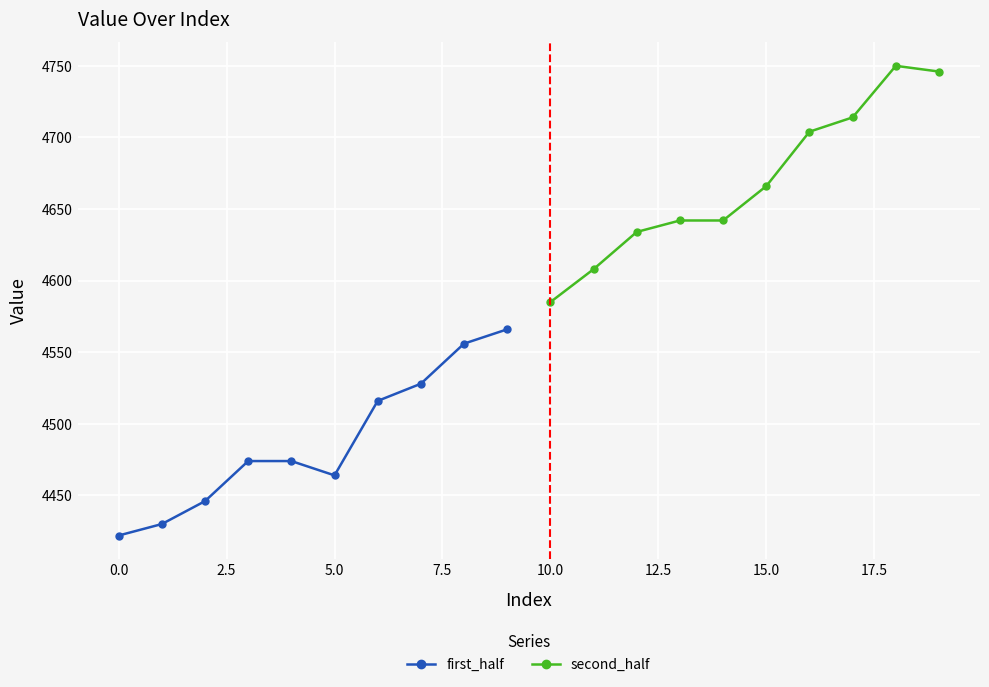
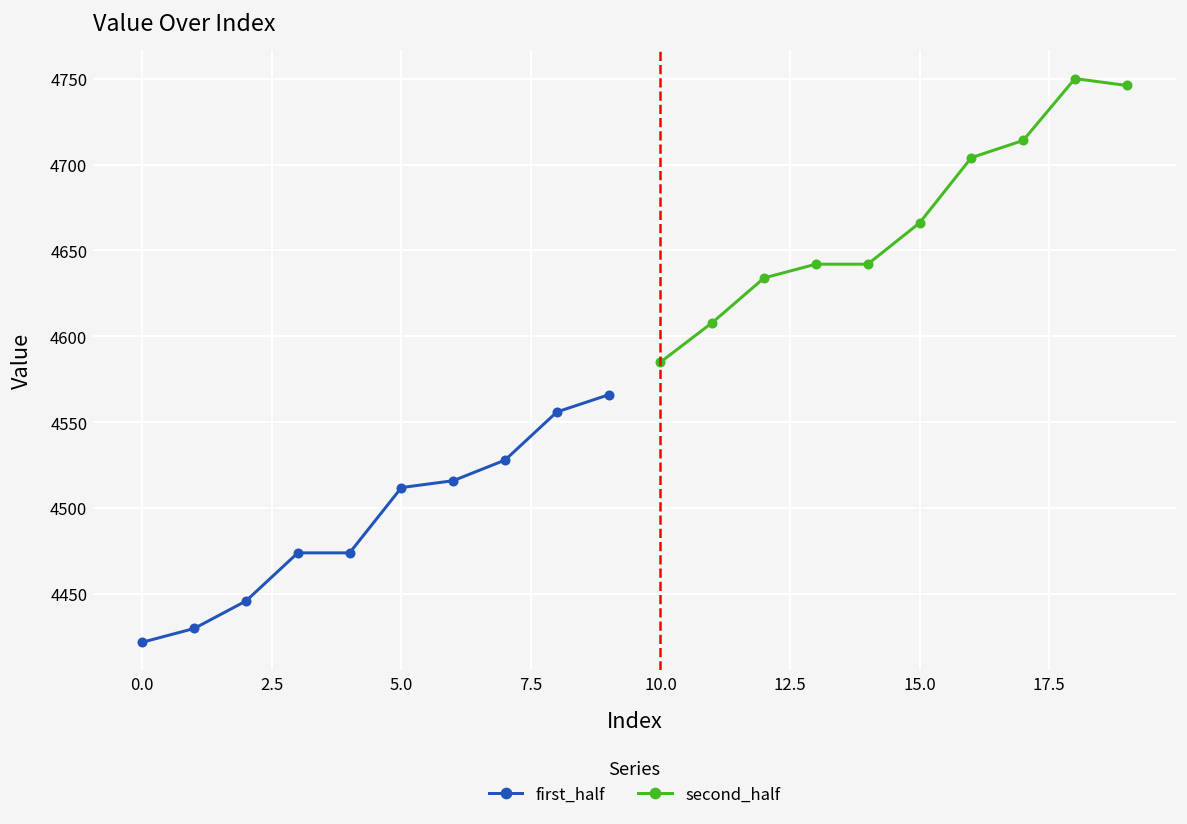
first_half, 5.0: 4464 -> 4512
